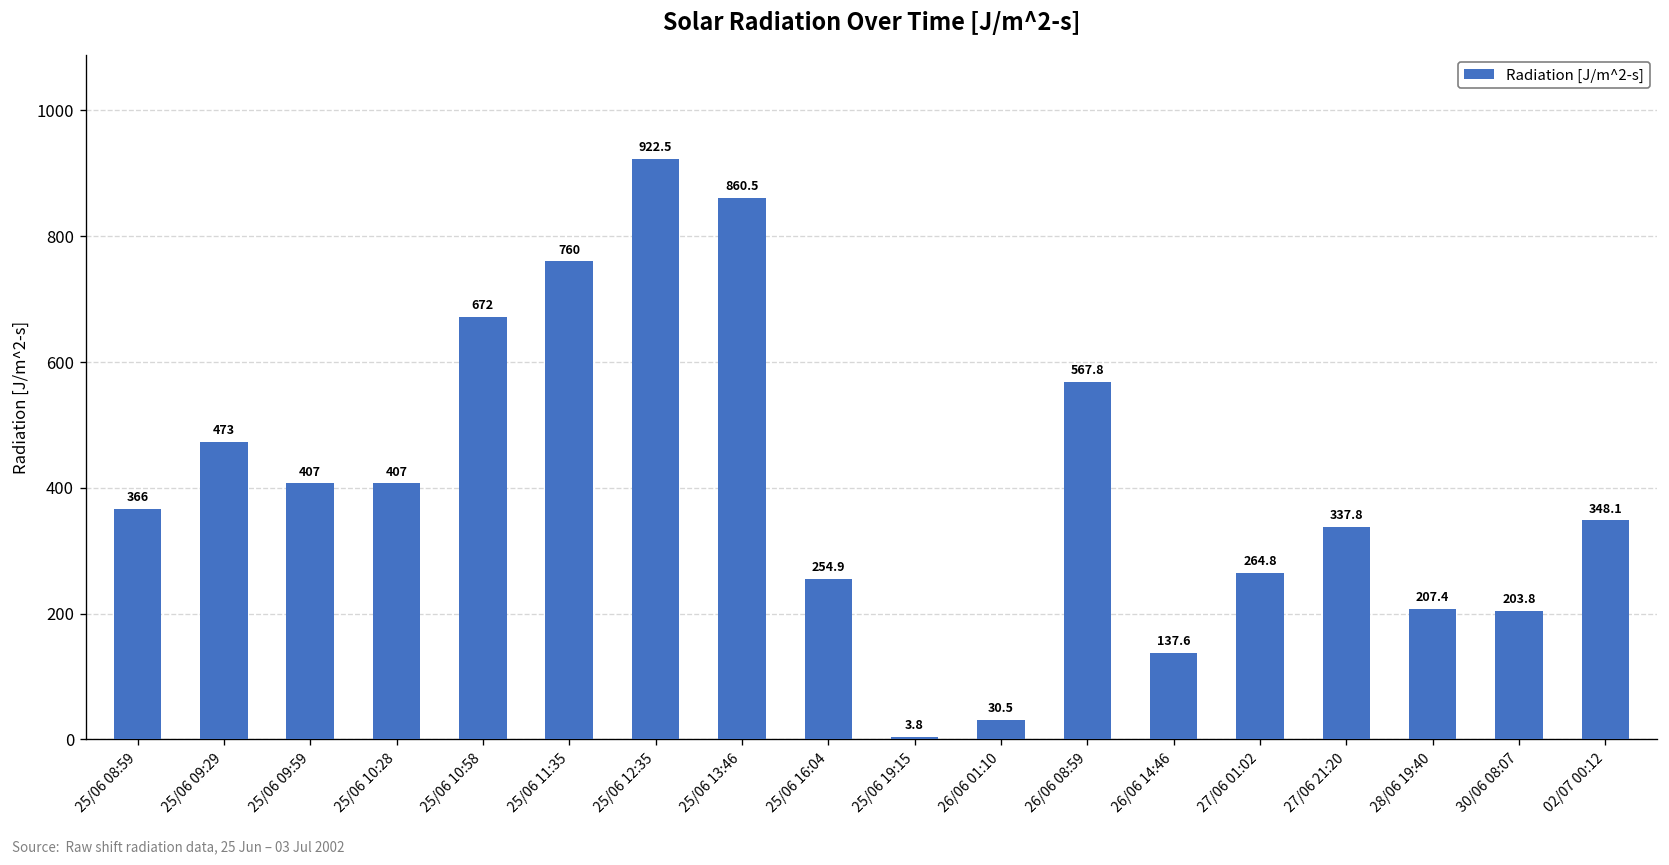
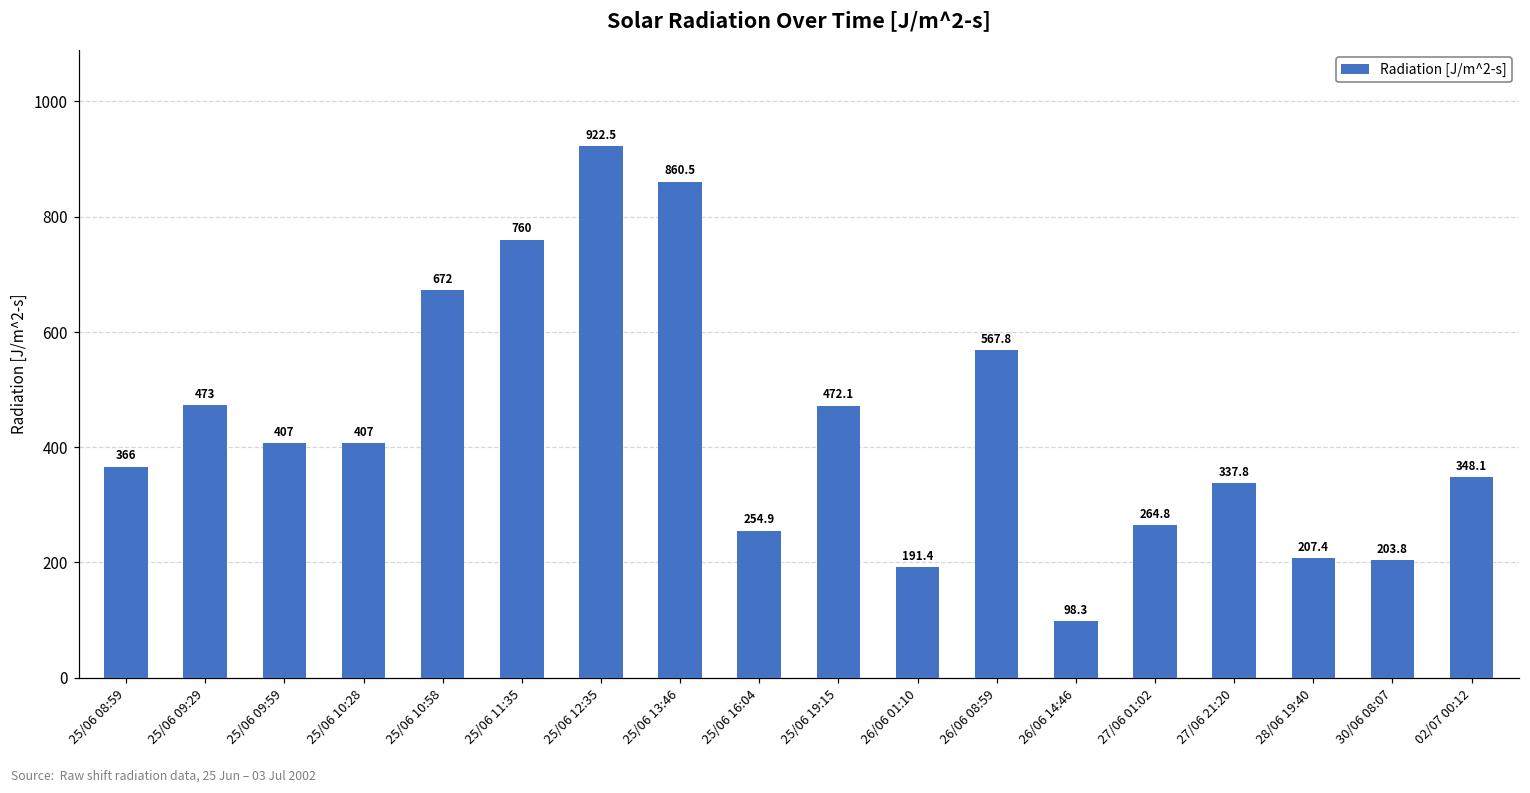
25/06 19:15: 3.8 -> 472.1
26/06 01:10: 30.5 -> 191.4
26/06 14:46: 137.6 -> 98.3
